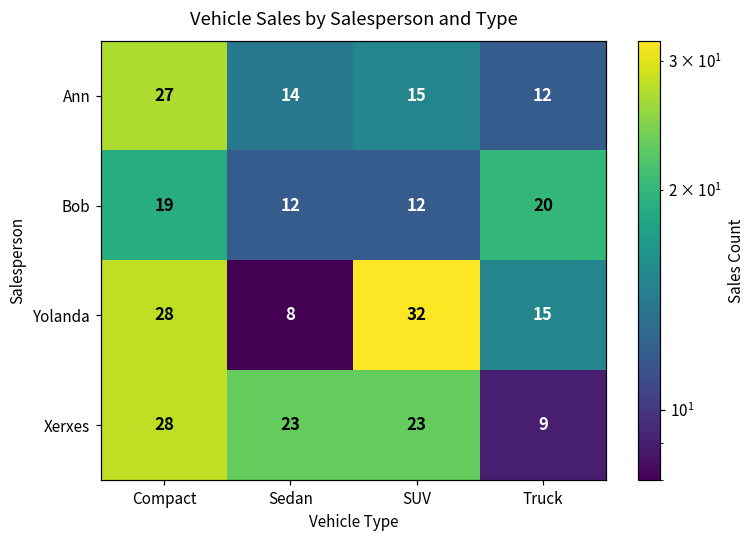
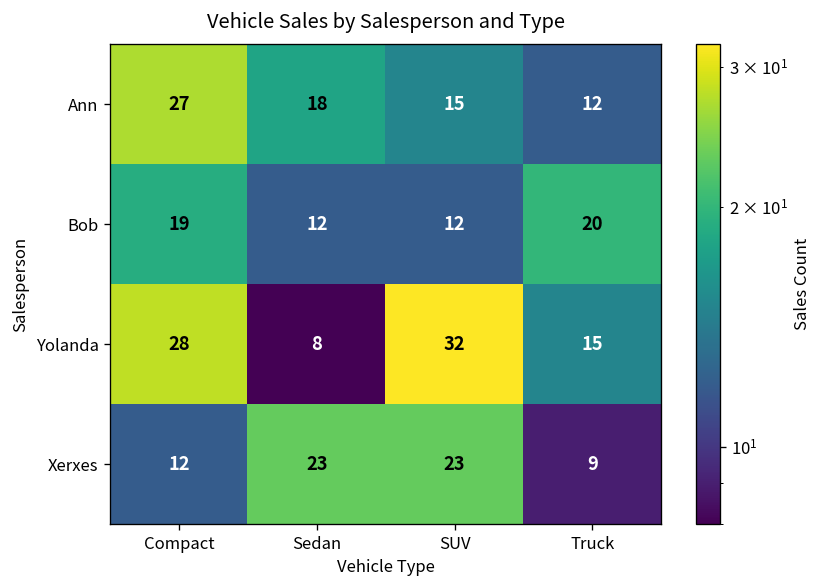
Ann, Sedan: 14 -> 18
Xerxes, Compact: 28 -> 12
